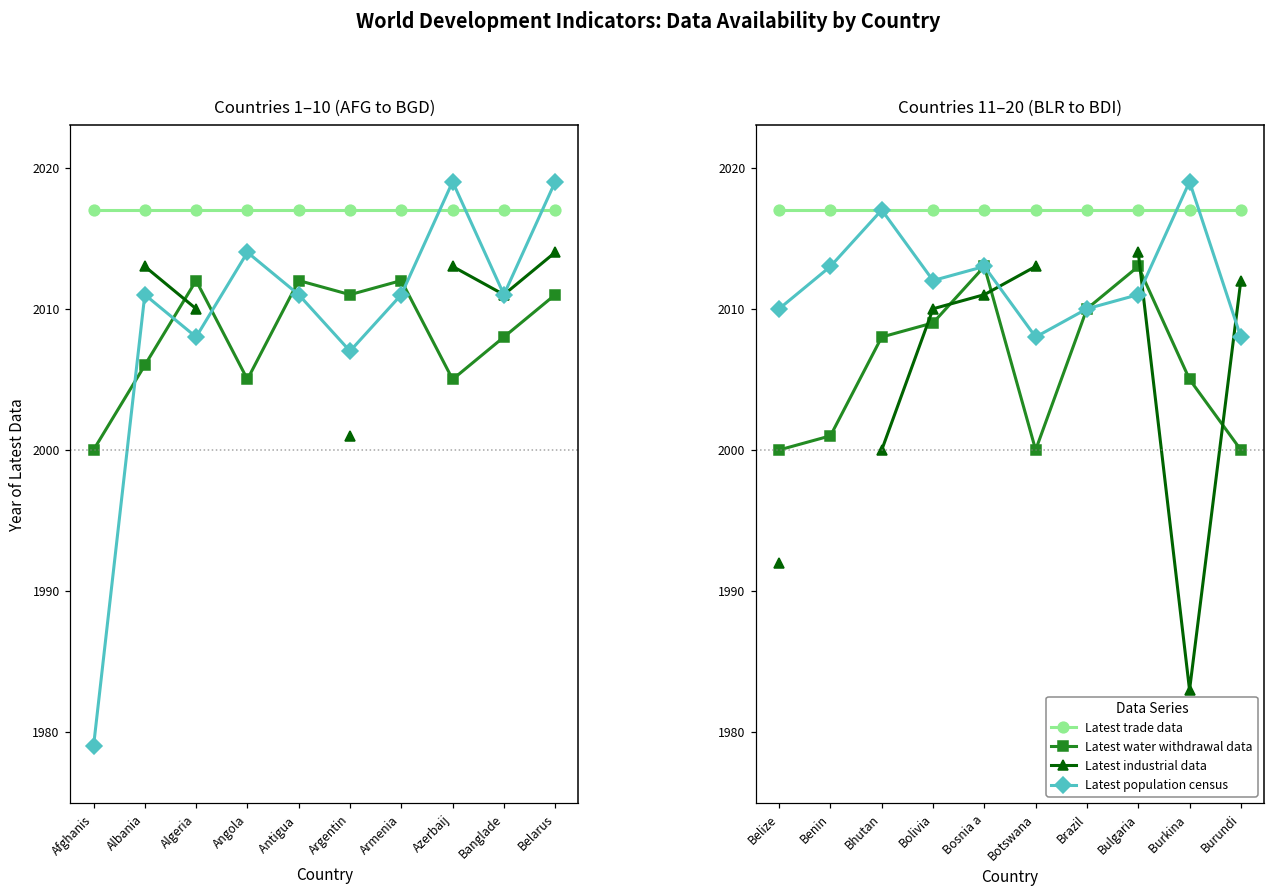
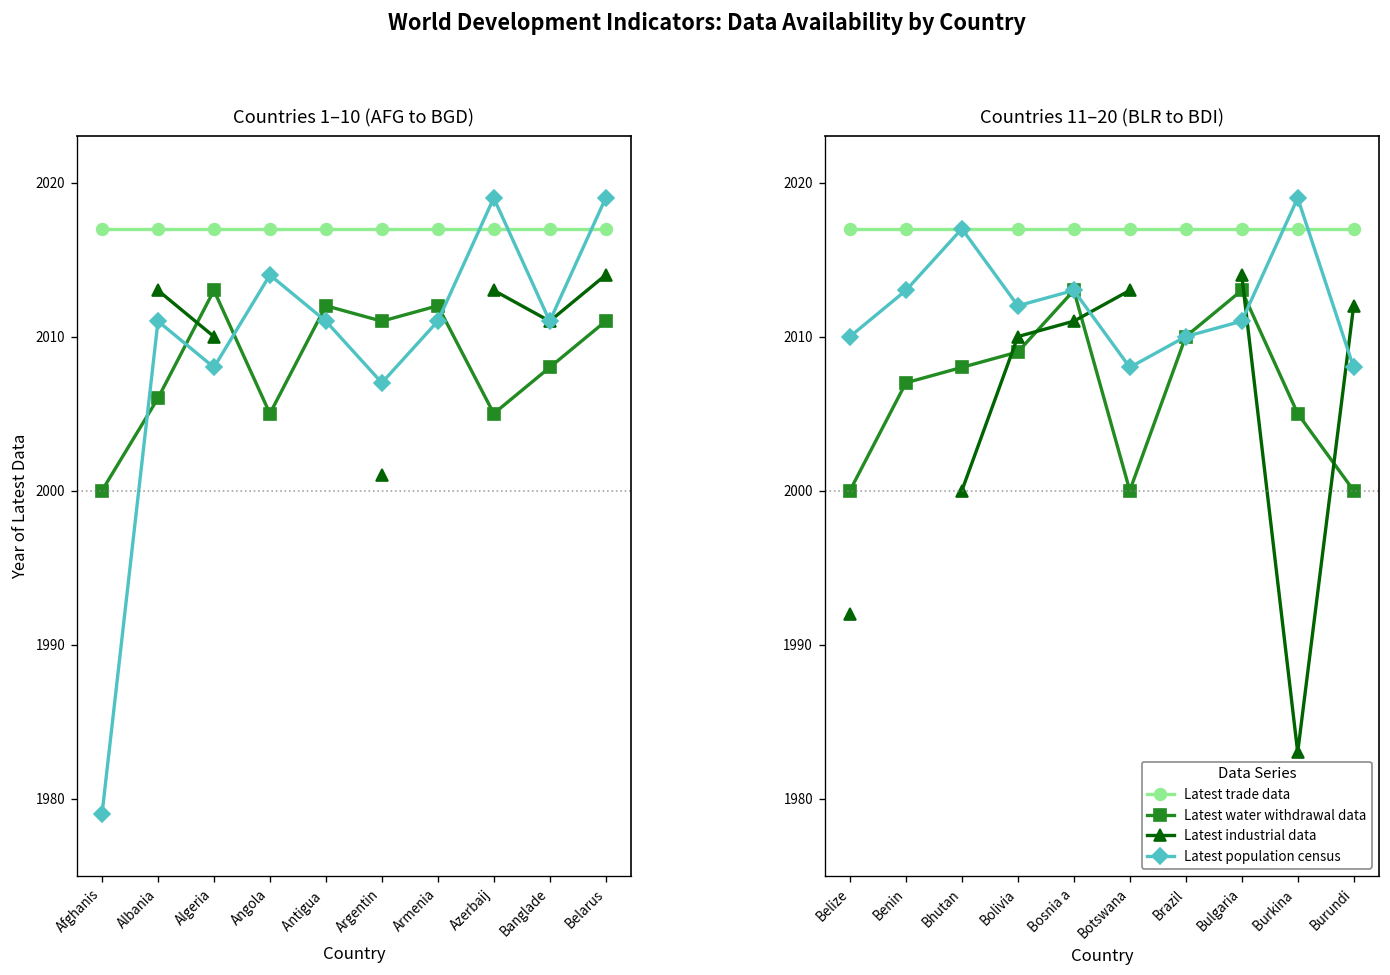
Countries 1–10 (AFG to BGD), Latest water withdrawal data, Algeria: 2012 -> 2013
Countries 11–20 (BLR to BDI), Latest water withdrawal data, Benin: 2001 -> 2007
